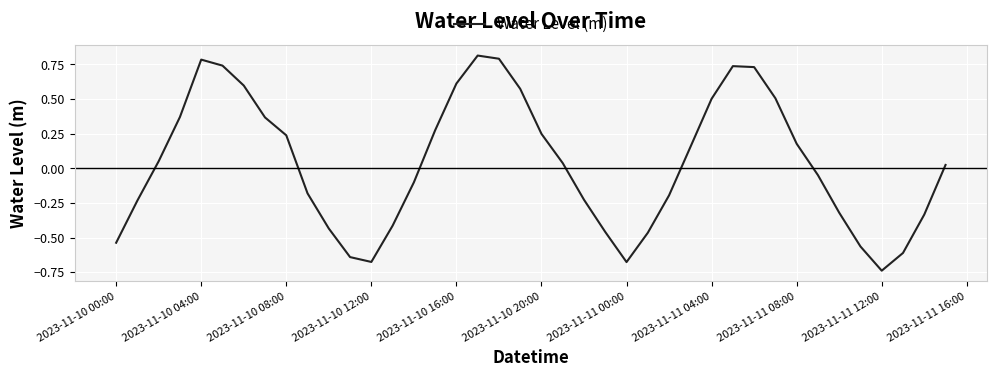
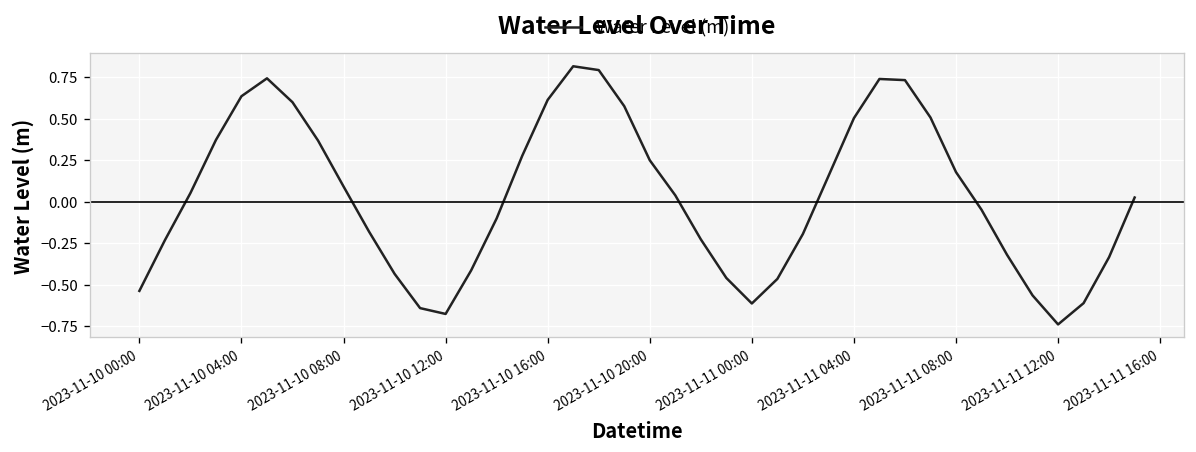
2023-11-10 04:00: 0.79 -> 0.63
2023-11-10 08:00: 0.24 -> 0.09
2023-11-11 00:00: -0.68 -> -0.61
